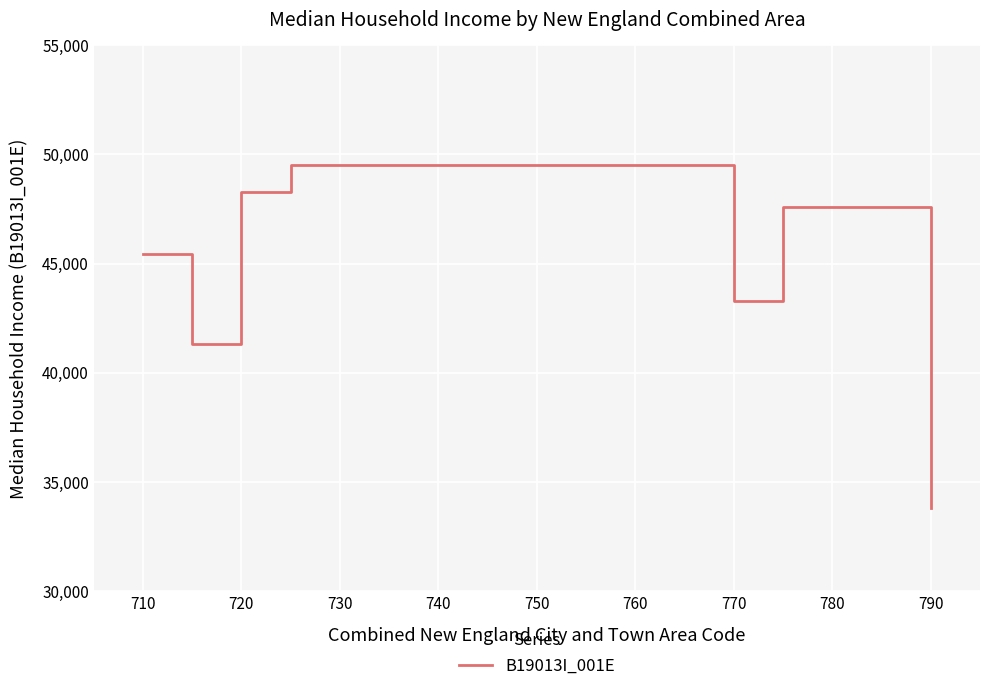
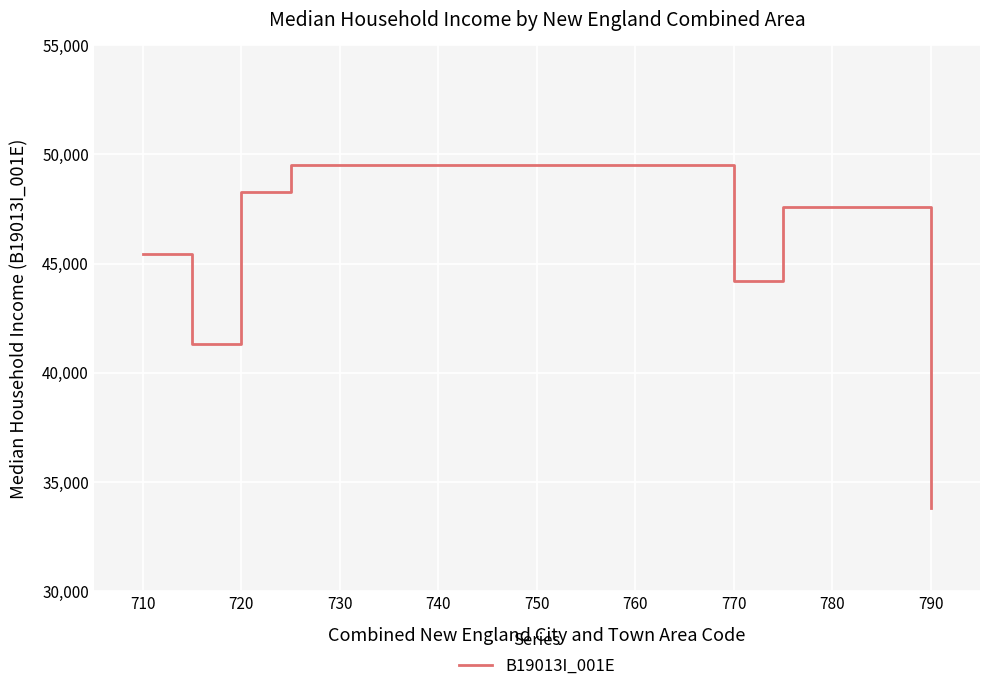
770: 43,300 -> 44,200
